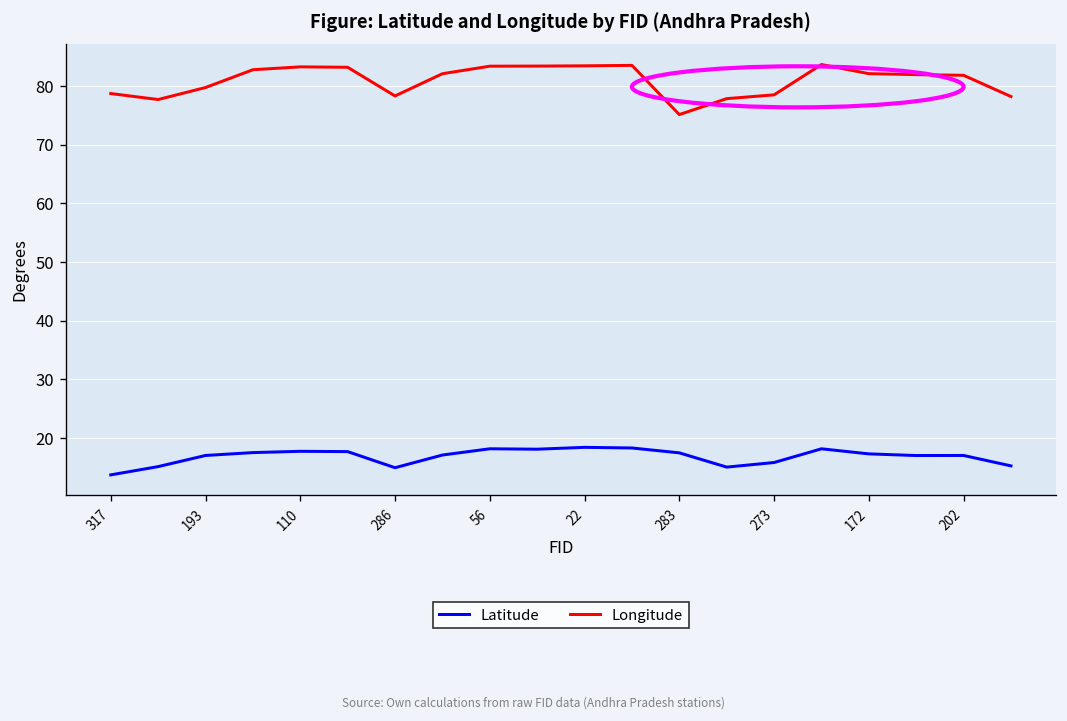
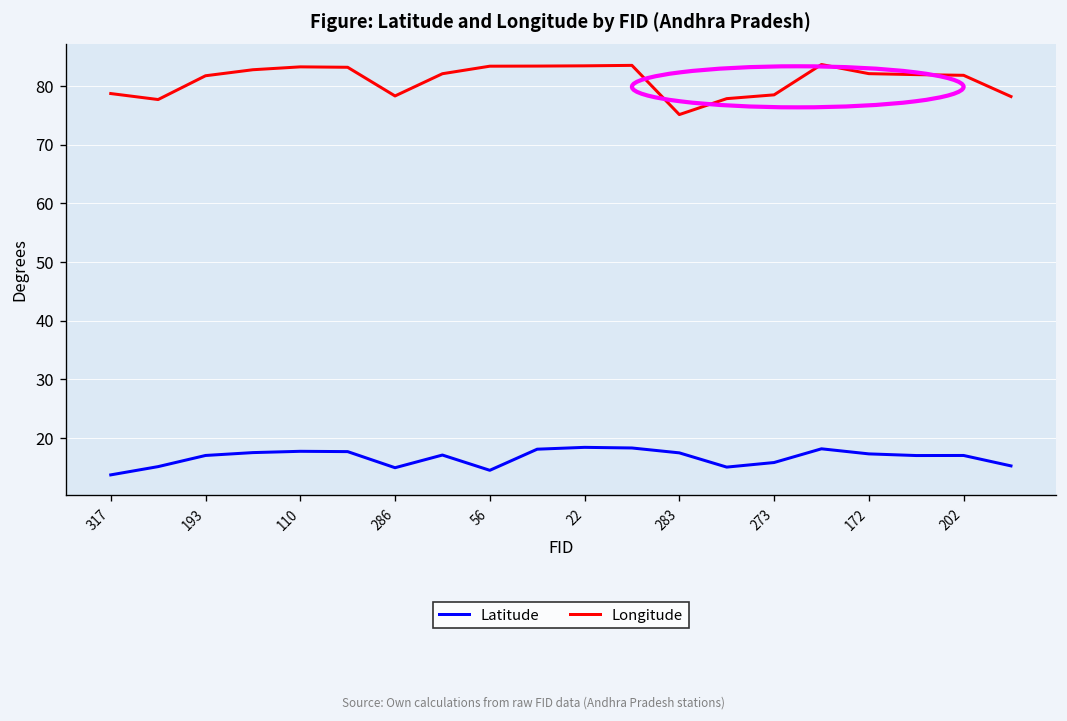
Longitude, 193: 80 -> 82
Latitude, 56: 18 -> 14
